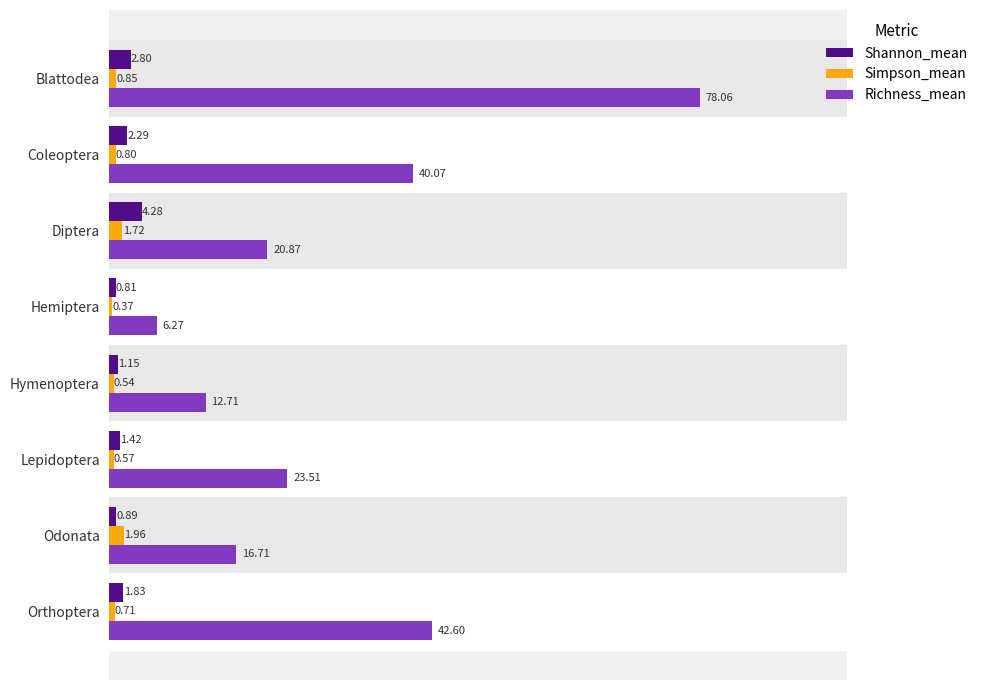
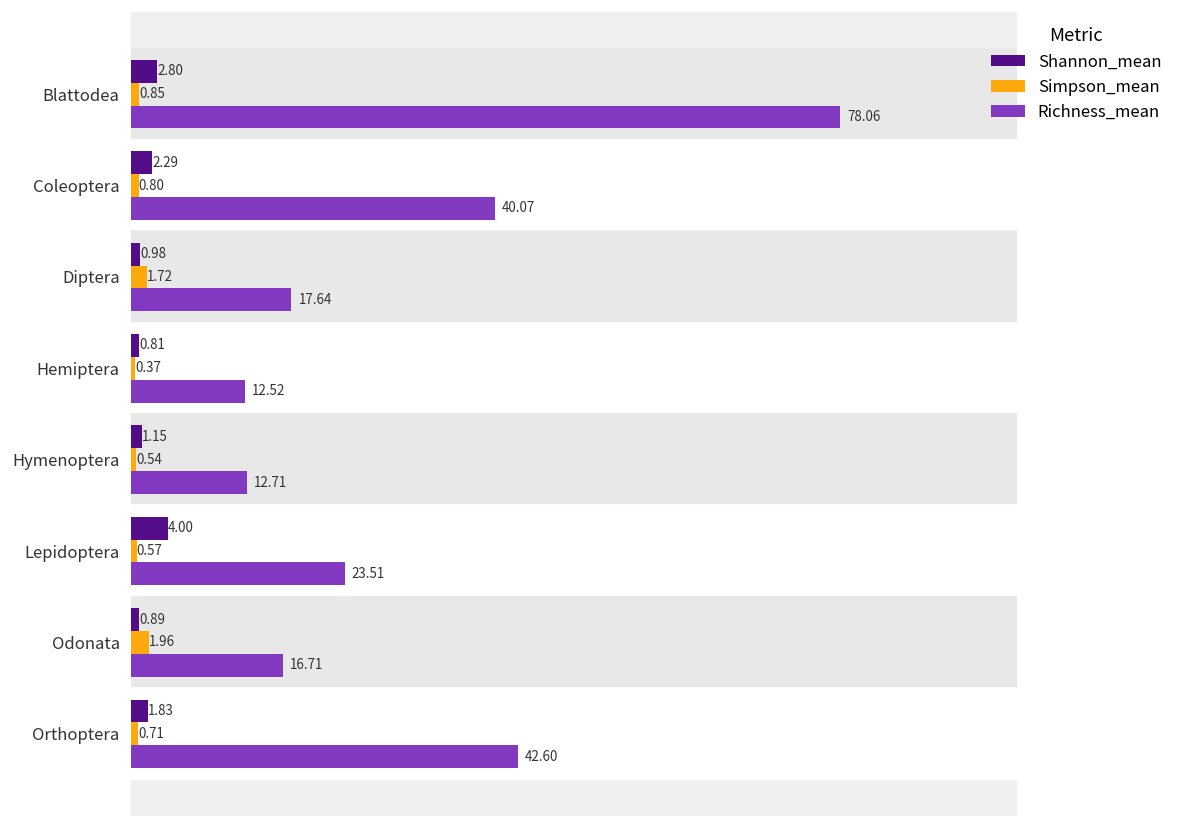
Shannon_mean, Diptera: 4.28 -> 0.98
Richness_mean, Diptera: 20.87 -> 17.64
Richness_mean, Hemiptera: 6.27 -> 12.52
Shannon_mean, Lepidoptera: 1.42 -> 4.00
